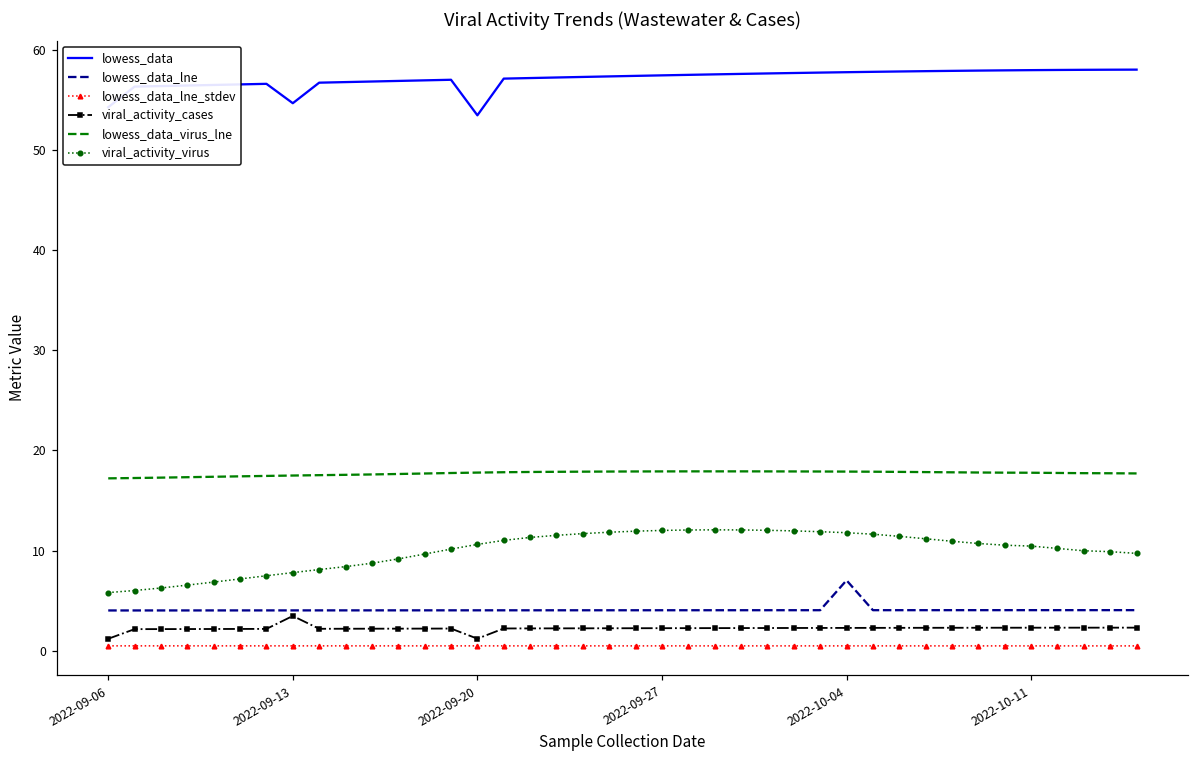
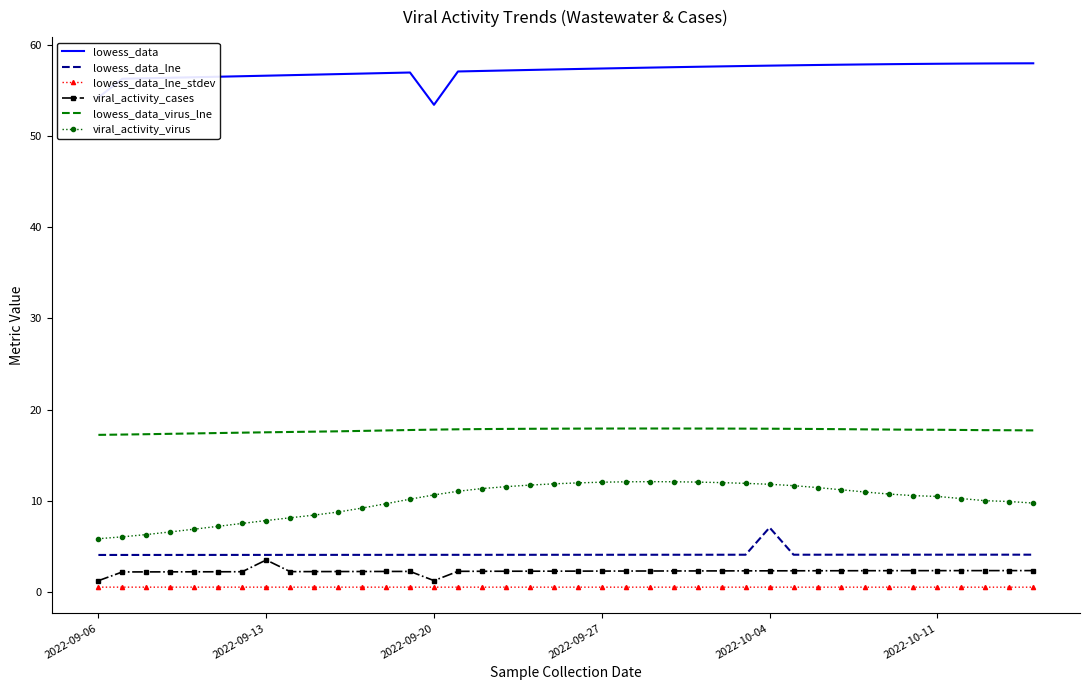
lowess_data, 2022-09-13: 55 -> 57
